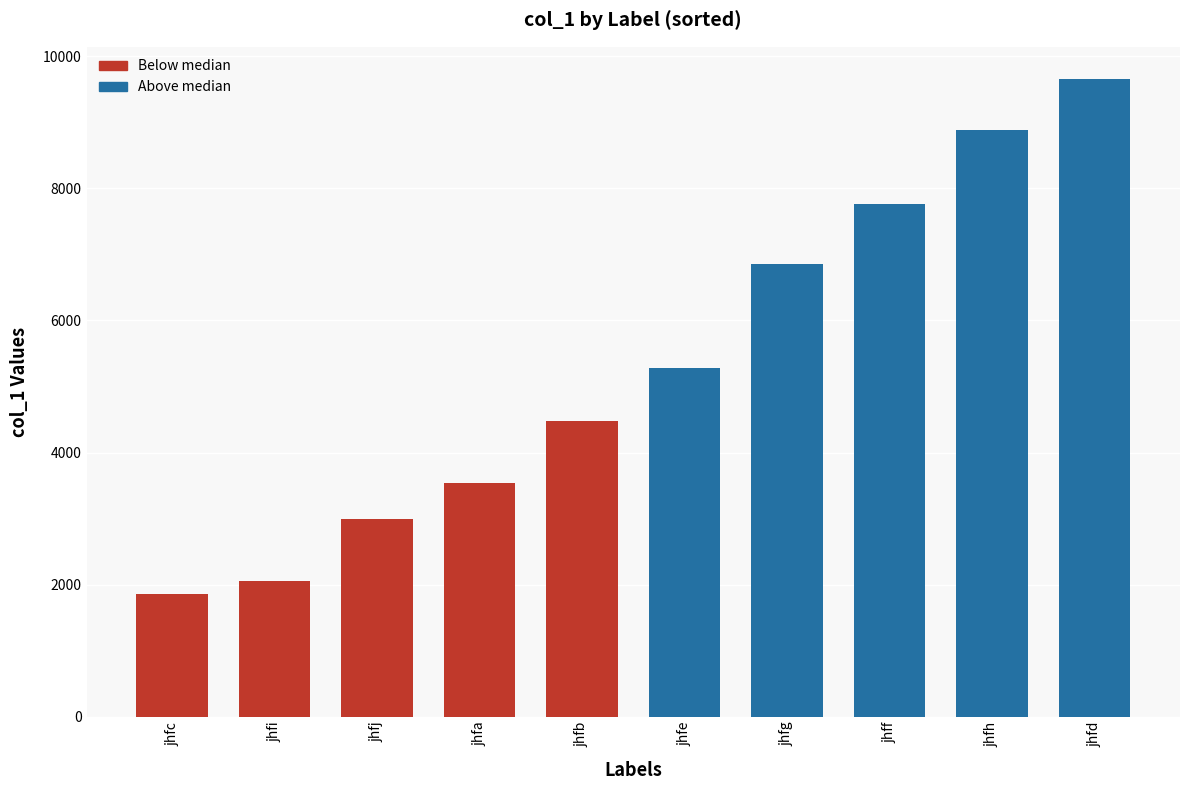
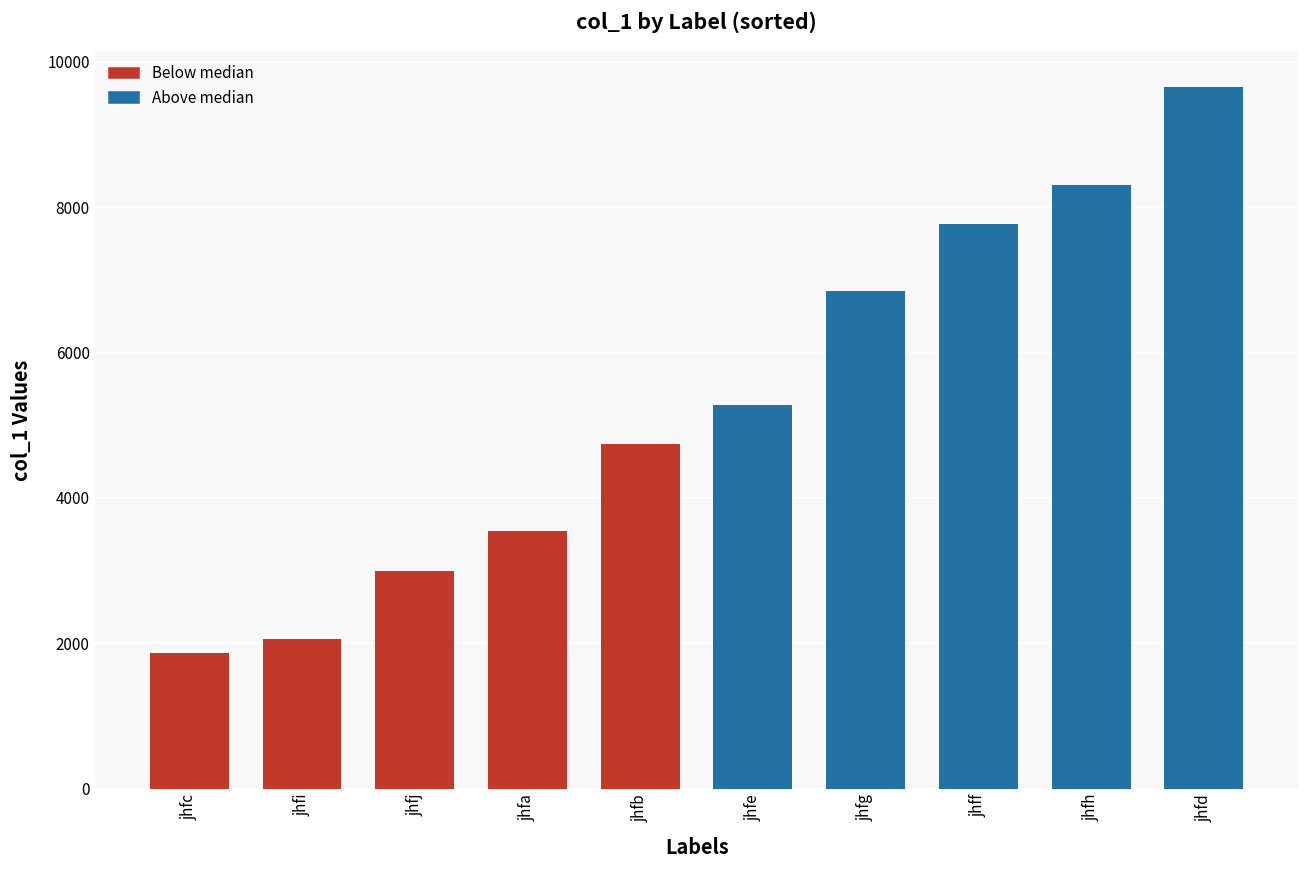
jhfb: 4500 -> 4700
jhfh: 8900 -> 8300
